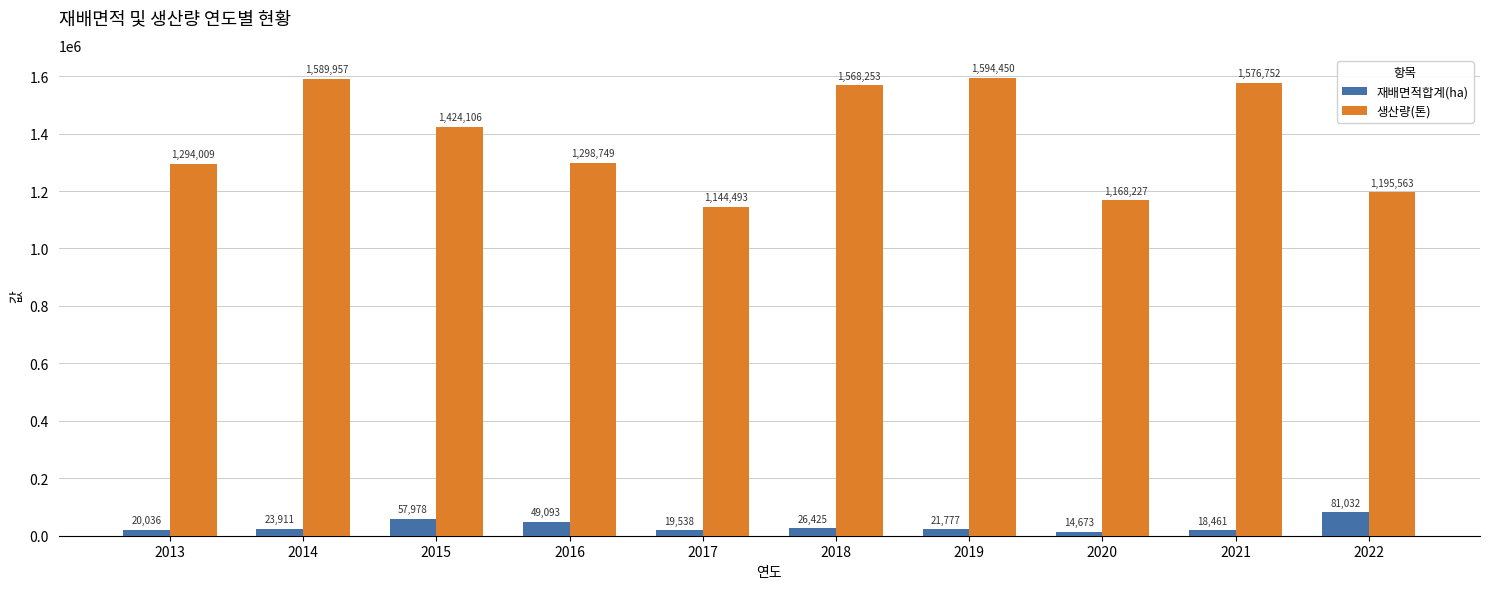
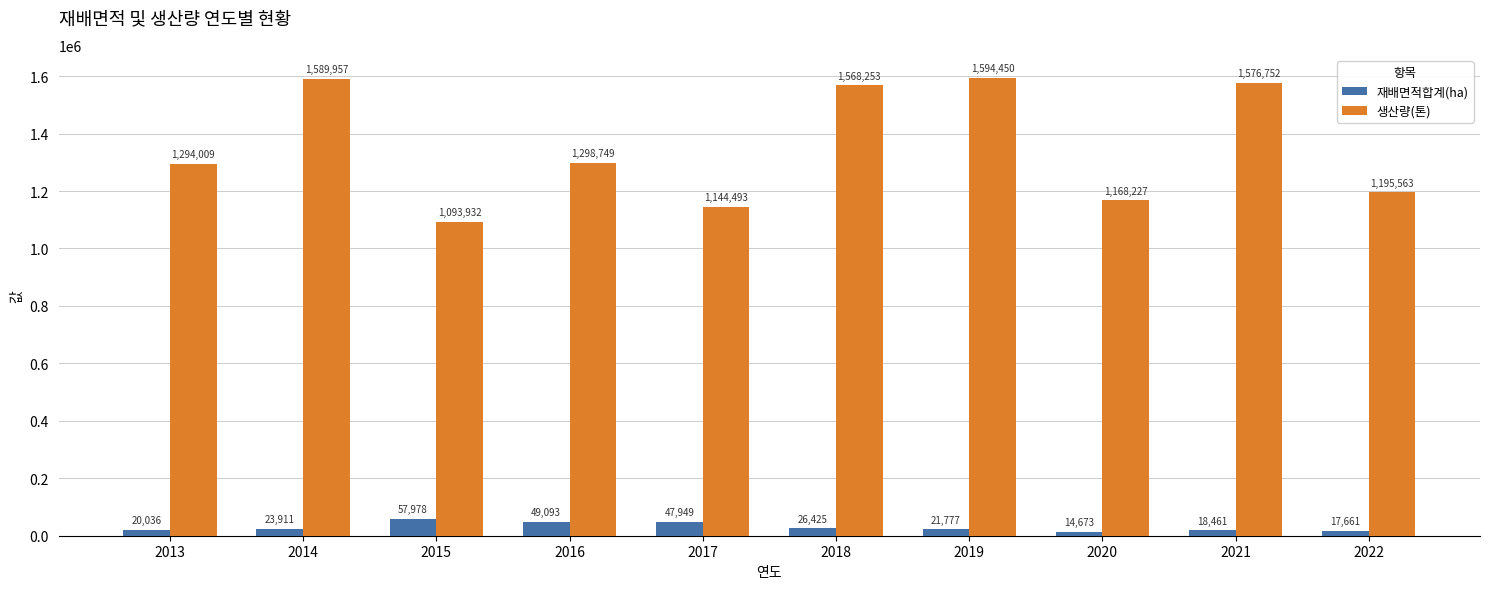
생산량(톤), 2015: 1,424,106 -> 1,093,932
재배면적합계(ha), 2017: 19,538 -> 47,949
재배면적합계(ha), 2022: 81,032 -> 17,661
